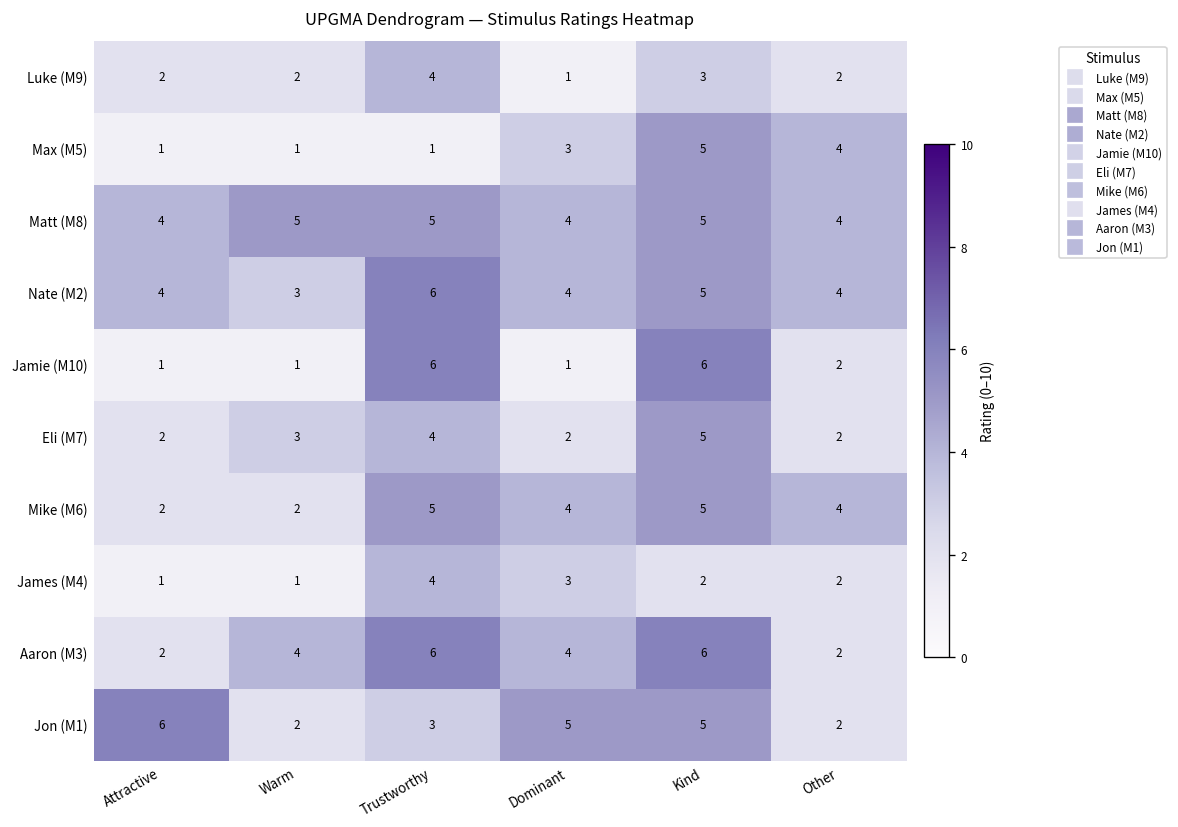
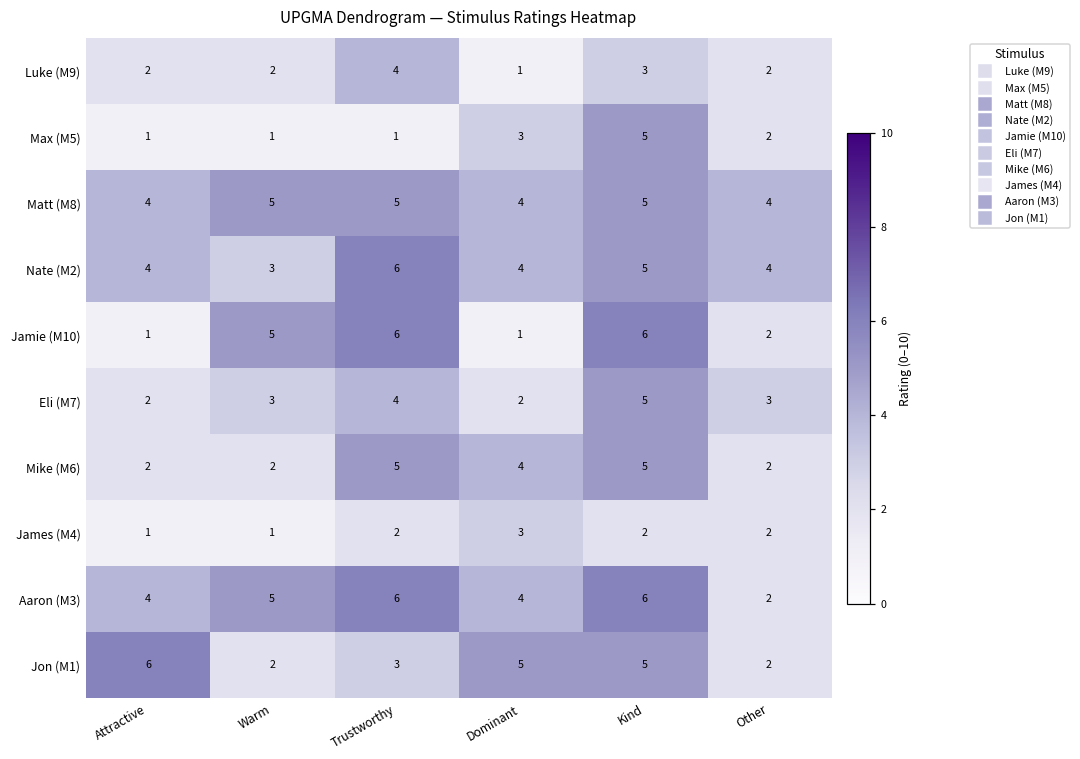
Max (M5), Other: 4 -> 2
Jamie (M10), Warm: 1 -> 5
Eli (M7), Other: 2 -> 3
Mike (M6), Other: 4 -> 2
James (M4), Trustworthy: 4 -> 2
Aaron (M3), Attractive: 2 -> 4
Aaron (M3), Warm: 4 -> 5
